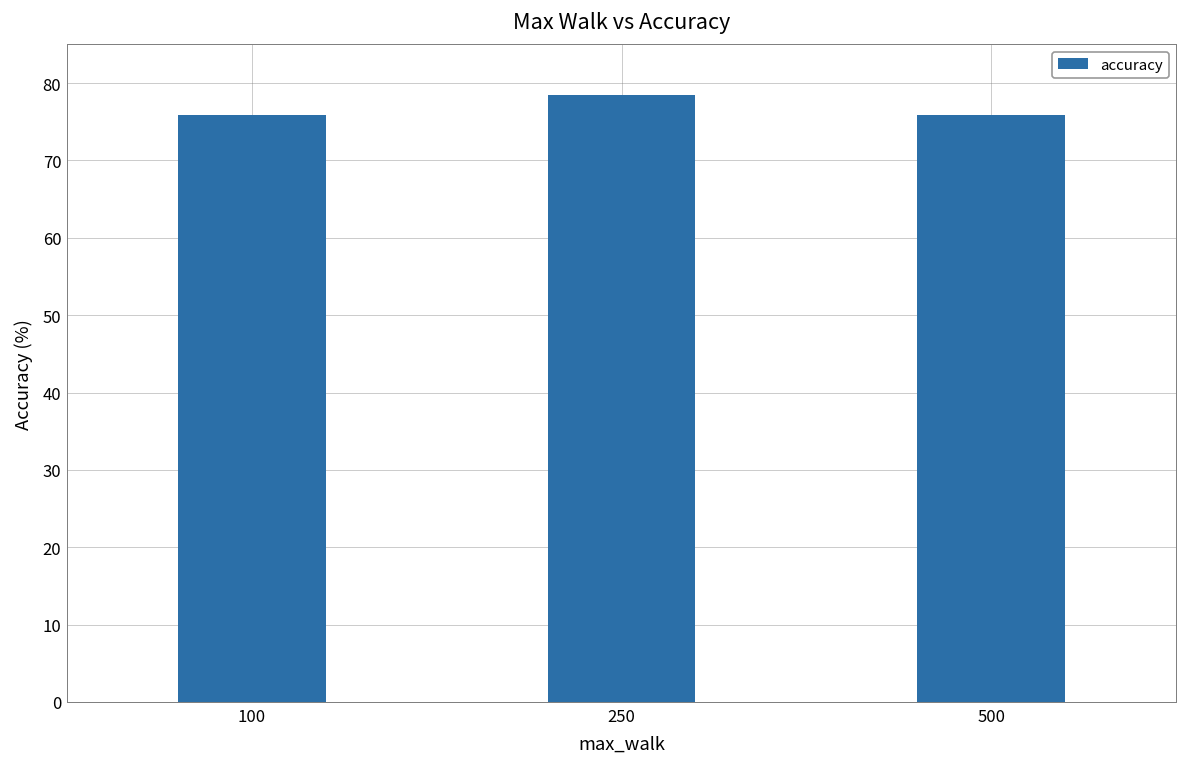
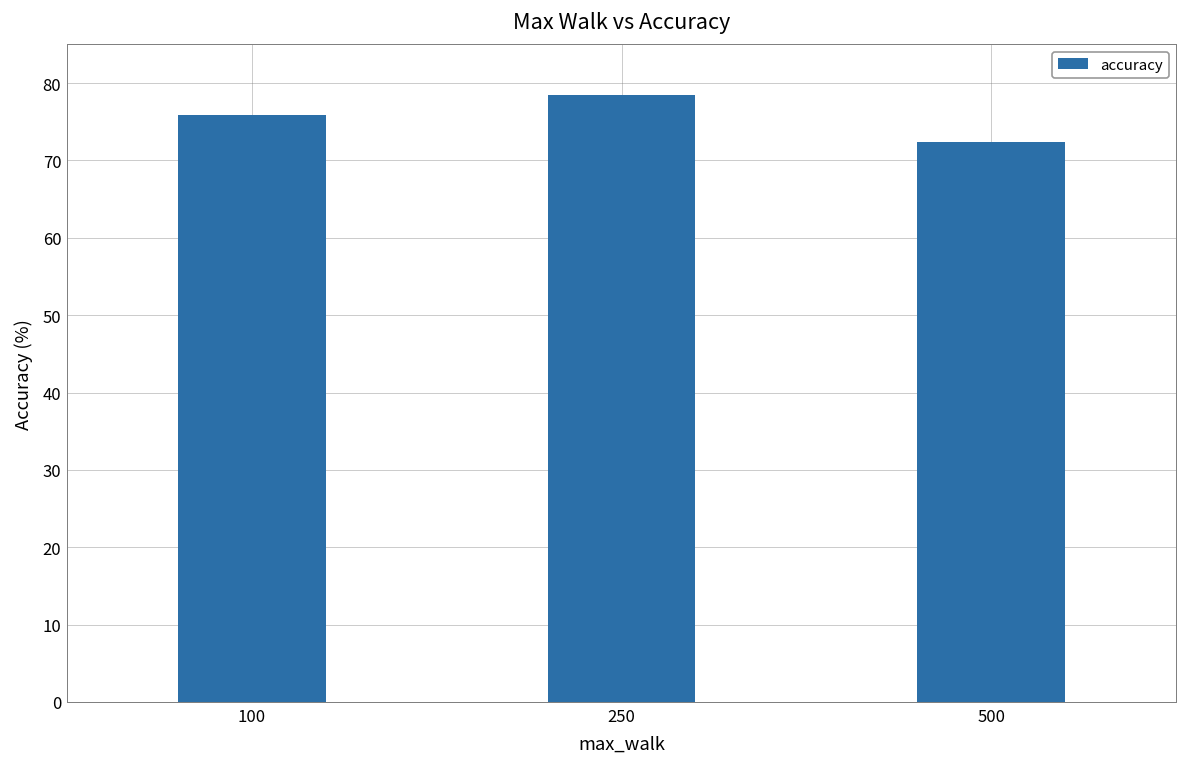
500: 76 -> 72
